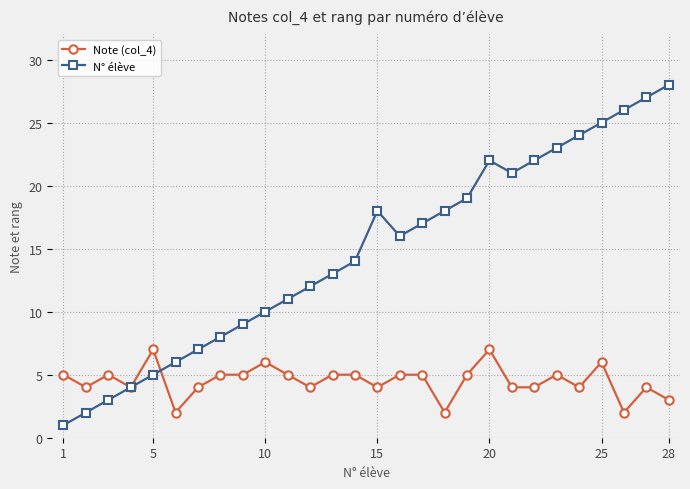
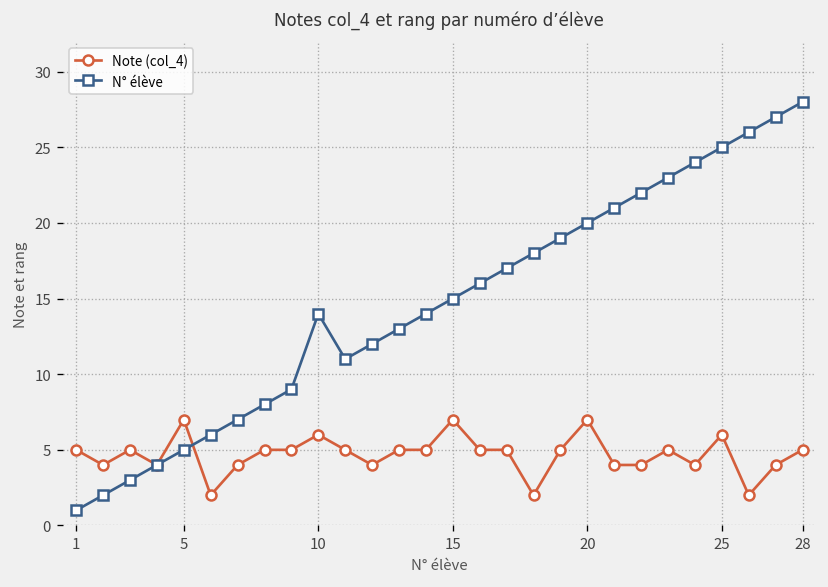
N° élève, 10: 10 -> 14
Note (col_4), 15: 4 -> 7
N° élève, 15: 18 -> 15
N° élève, 20: 22 -> 20
Note (col_4), 28: 3 -> 5
